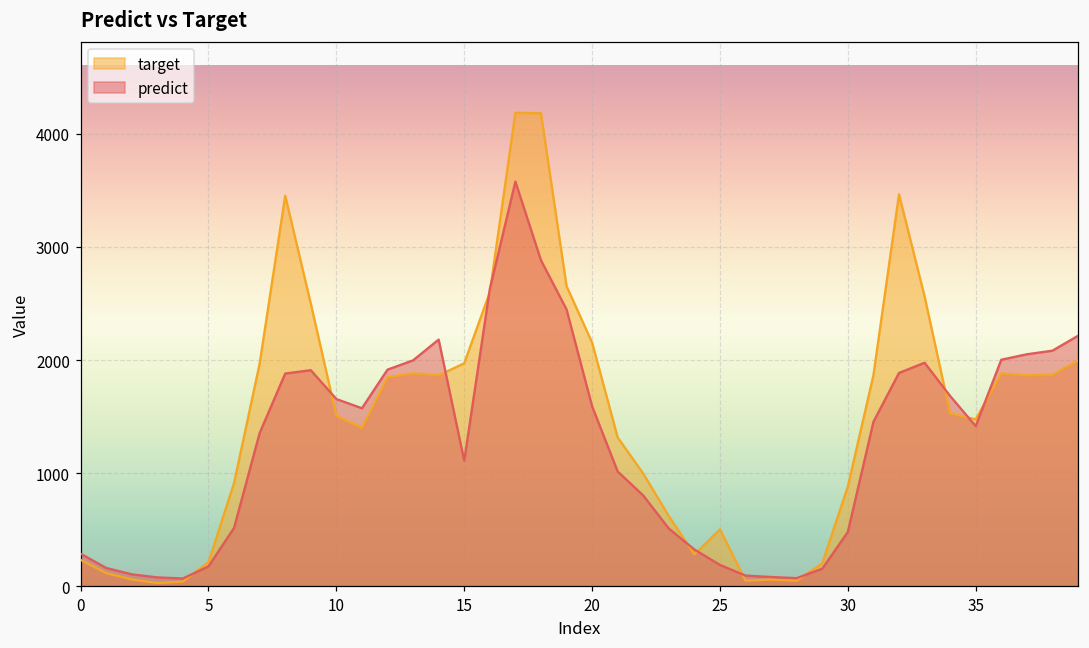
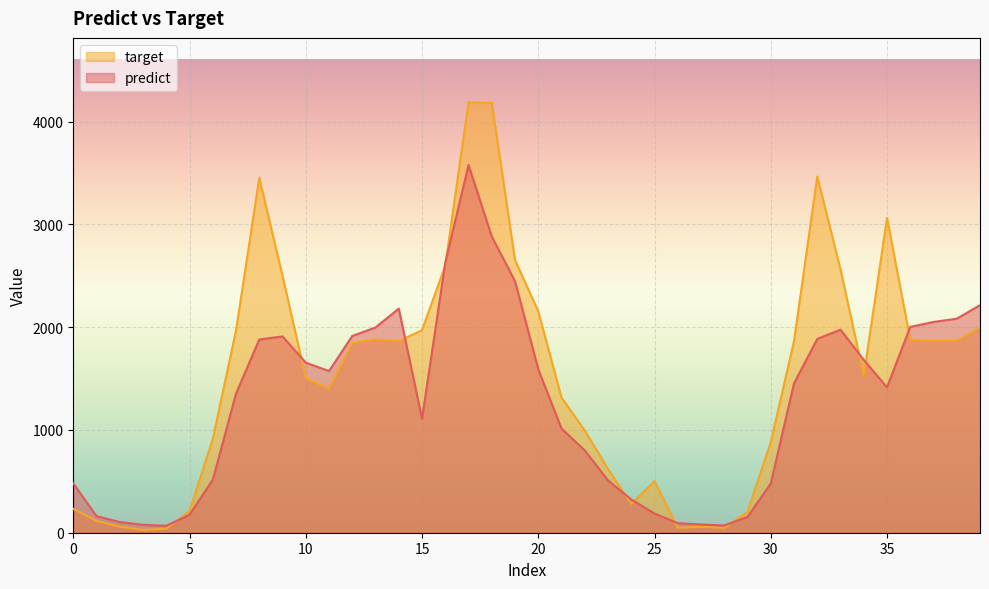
predict, 0: 290 -> 480
target, 35: 1480 -> 3060
